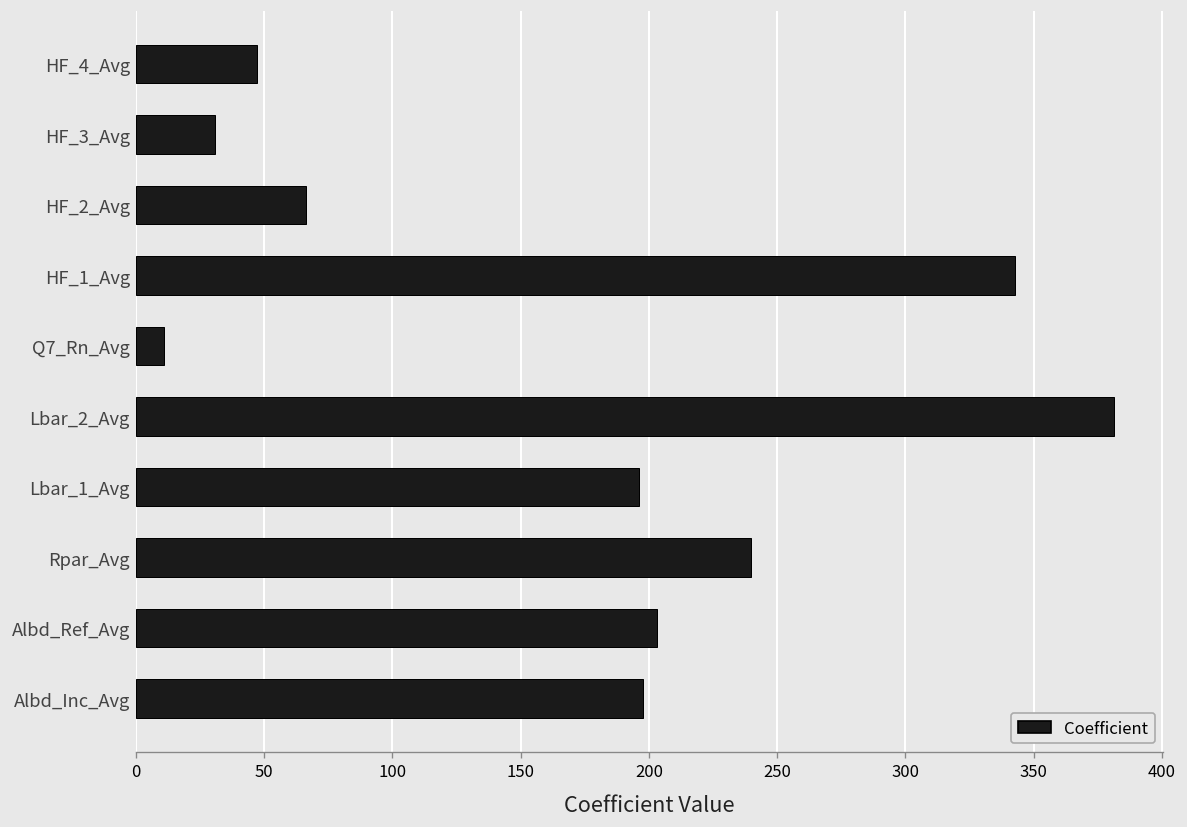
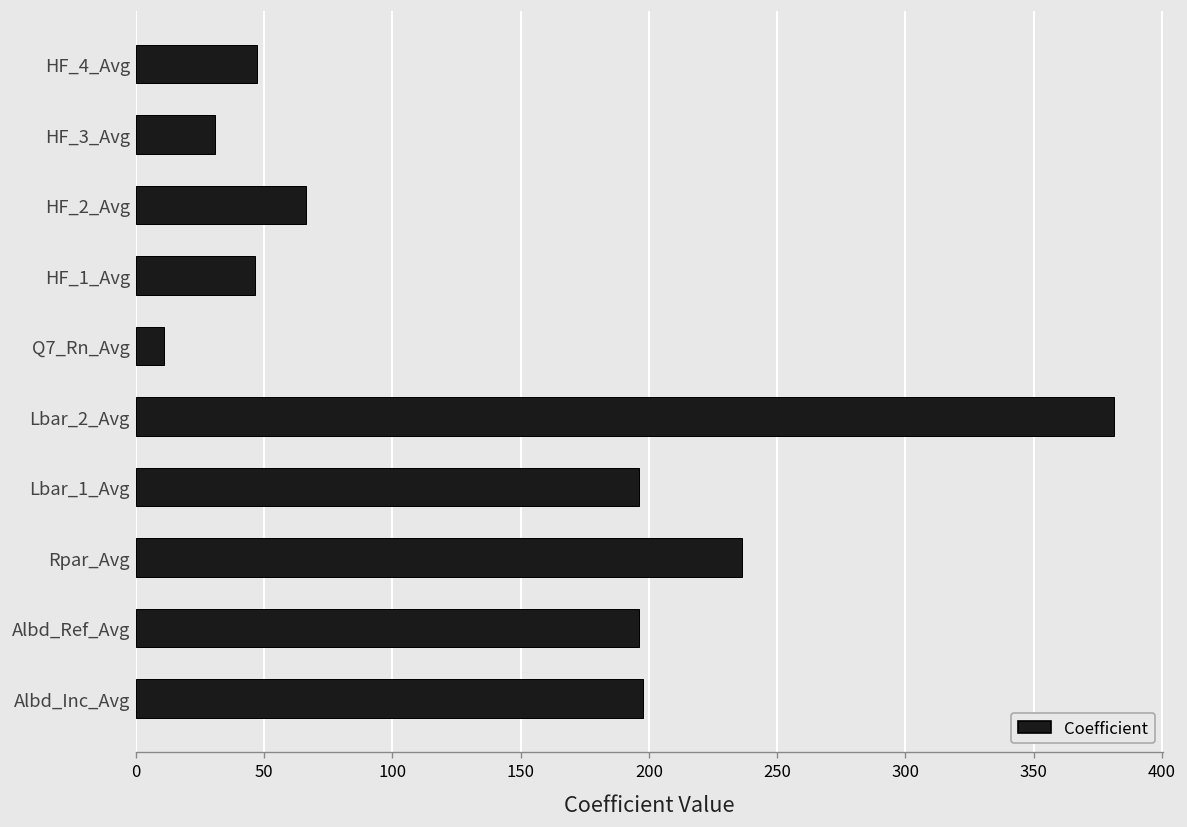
HF_1_Avg: 343 -> 47
Rpar_Avg: 240 -> 236
Albd_Ref_Avg: 203 -> 196
